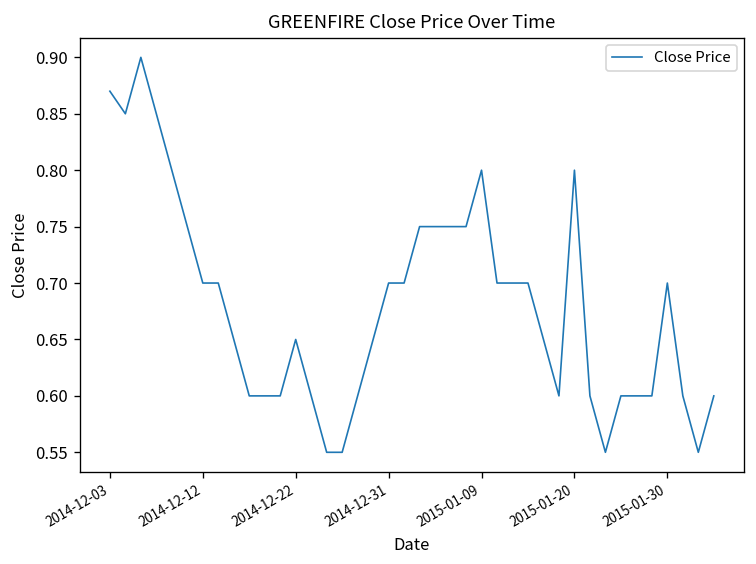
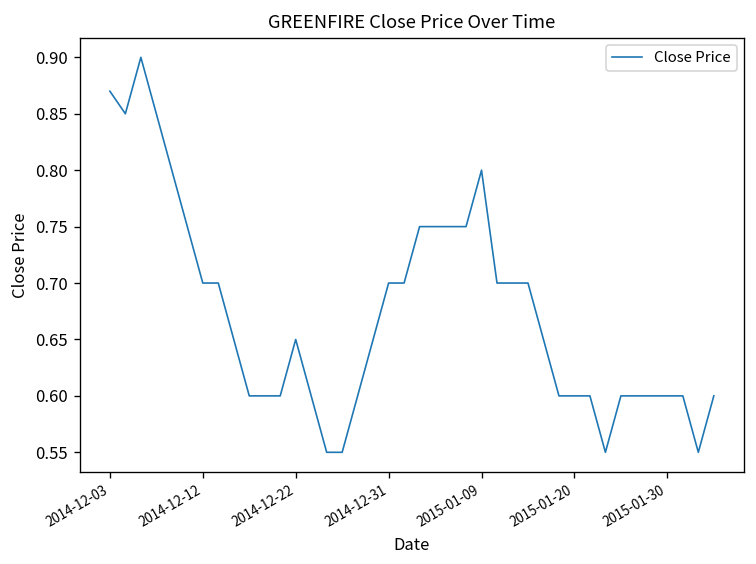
2015-01-20: 0.8 -> 0.6
2015-01-30: 0.7 -> 0.6
